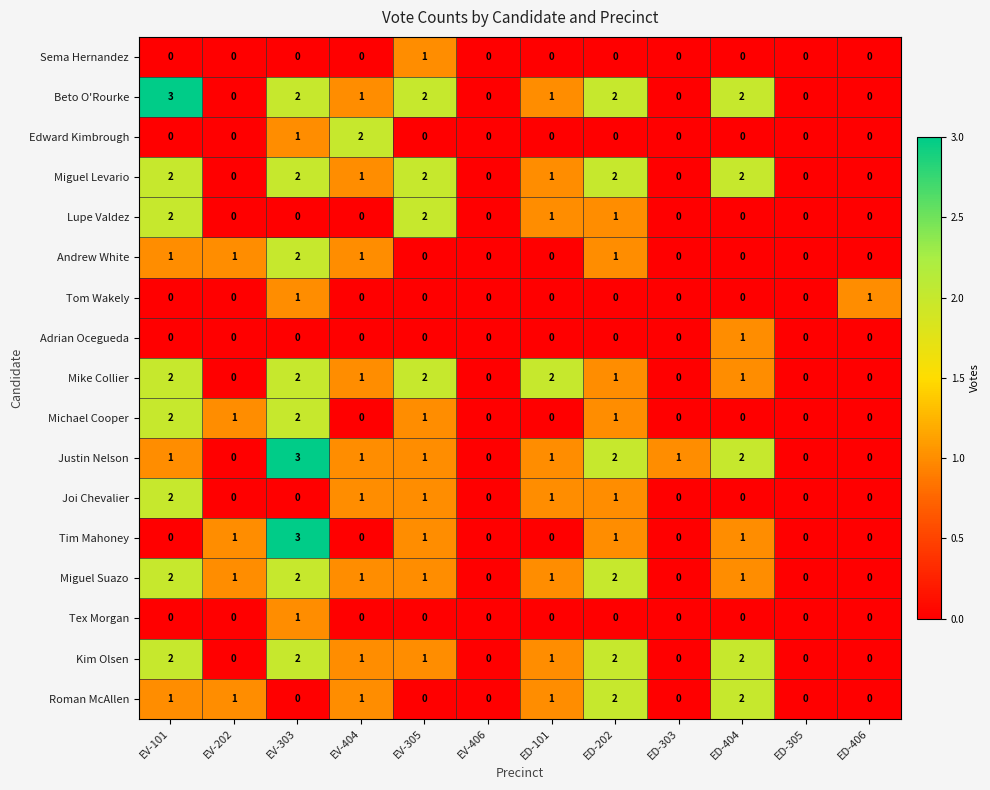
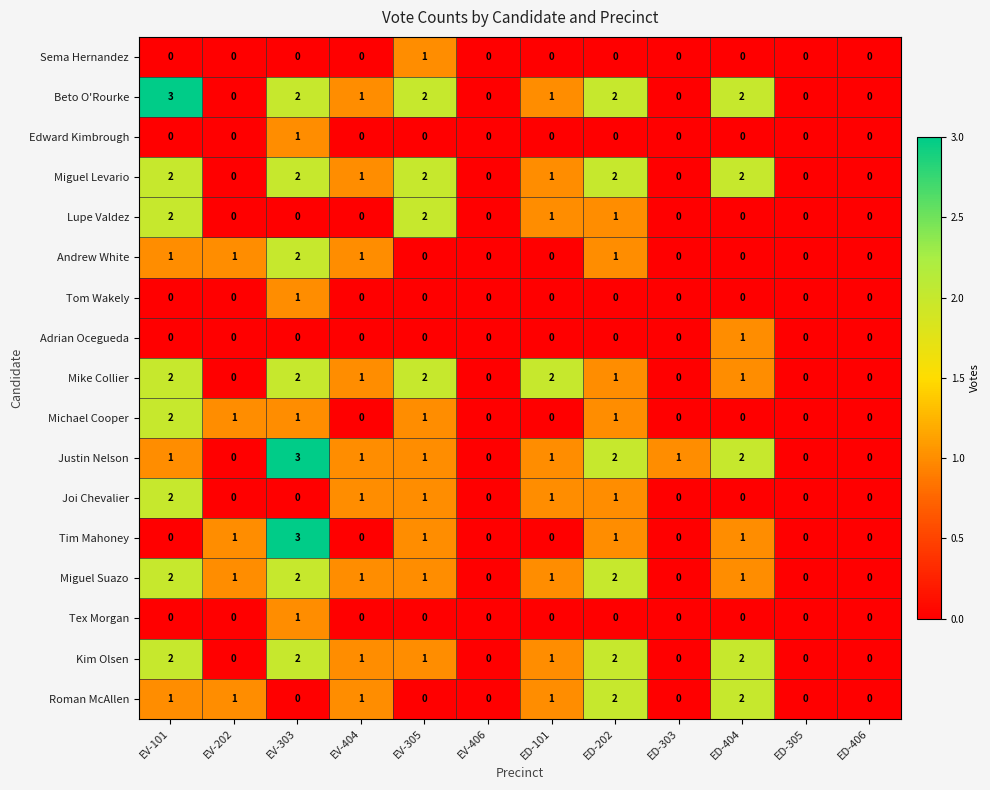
Edward Kimbrough, EV-404: 2 -> 0
Tom Wakely, ED-406: 1 -> 0
Michael Cooper, EV-303: 2 -> 1
